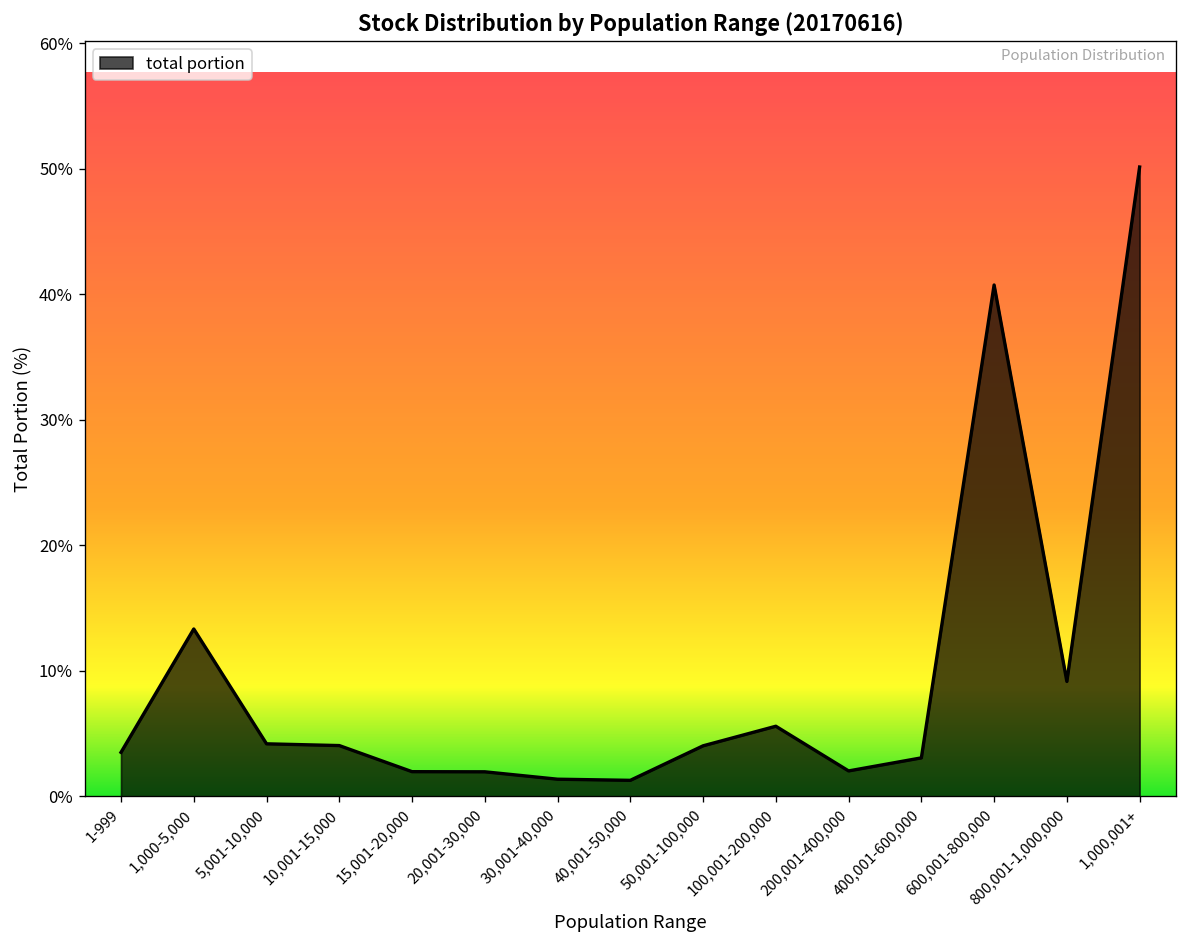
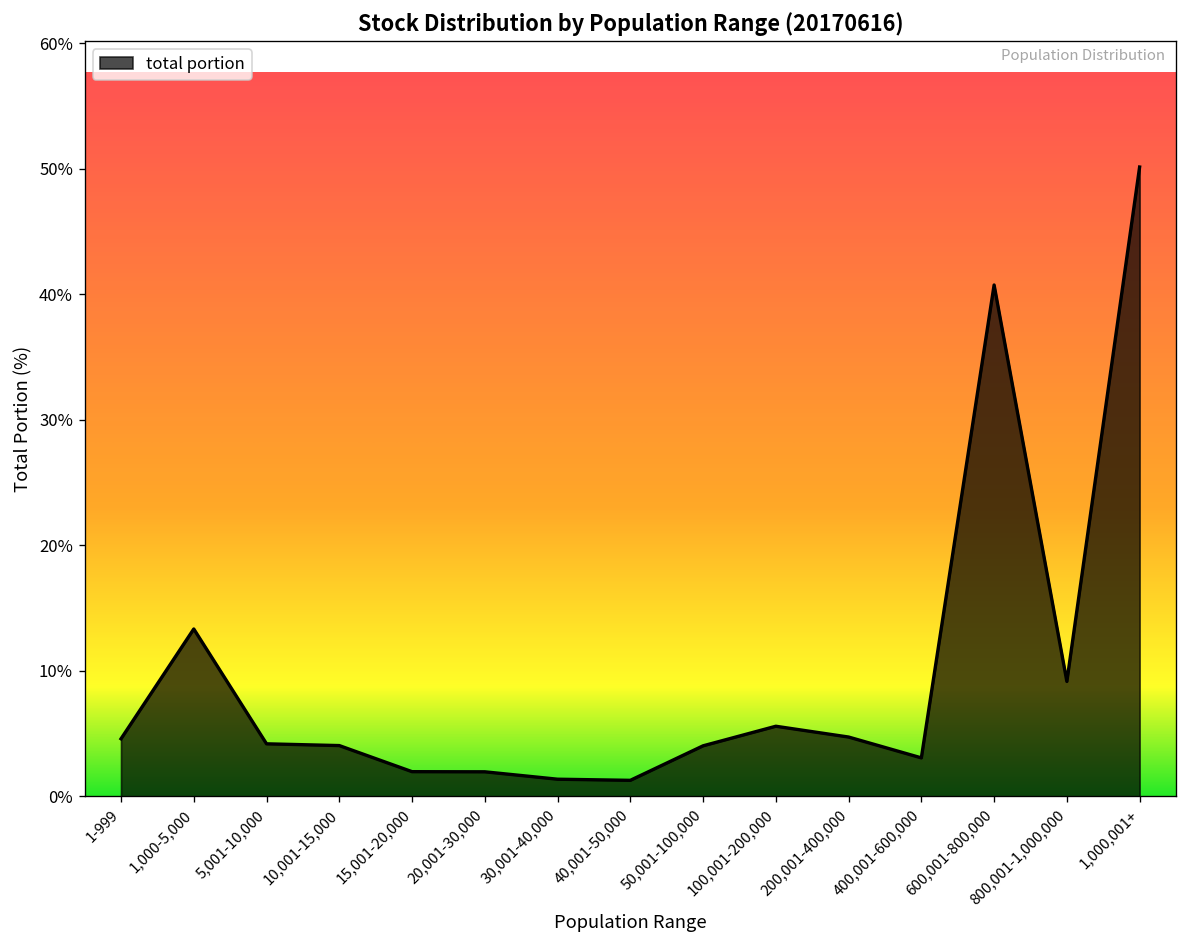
1-999: 3.5% -> 4.6%
200,001-400,000: 2.0% -> 4.7%
